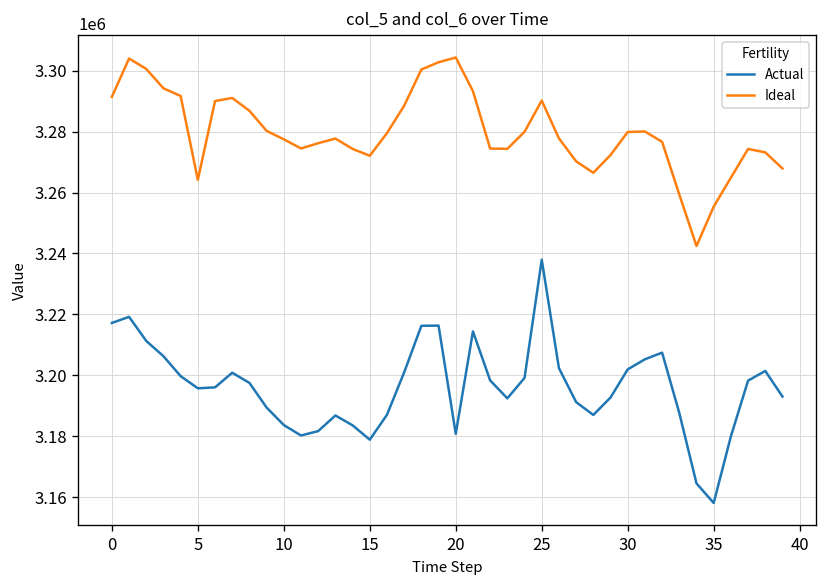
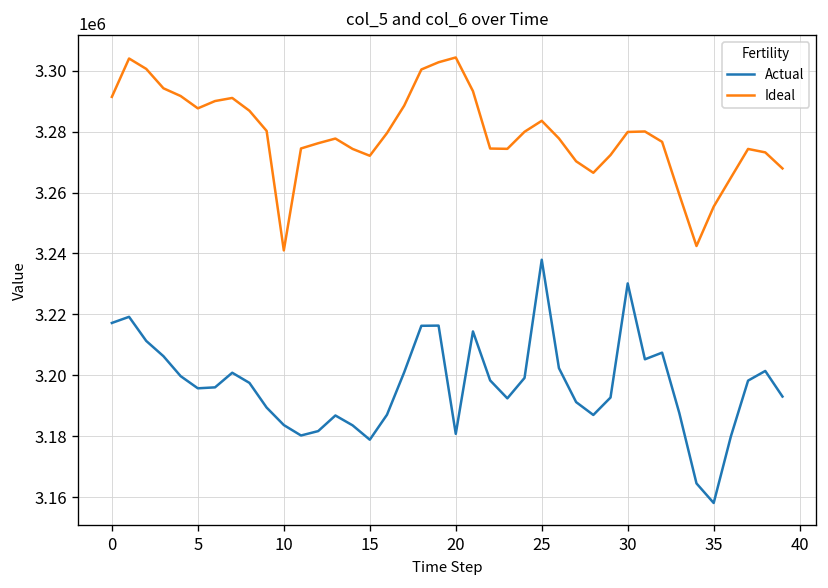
Ideal, 5: 3264000 -> 3288000
Ideal, 10: 3277000 -> 3241000
Ideal, 25: 3290000 -> 3284000
Actual, 30: 3202000 -> 3230000
